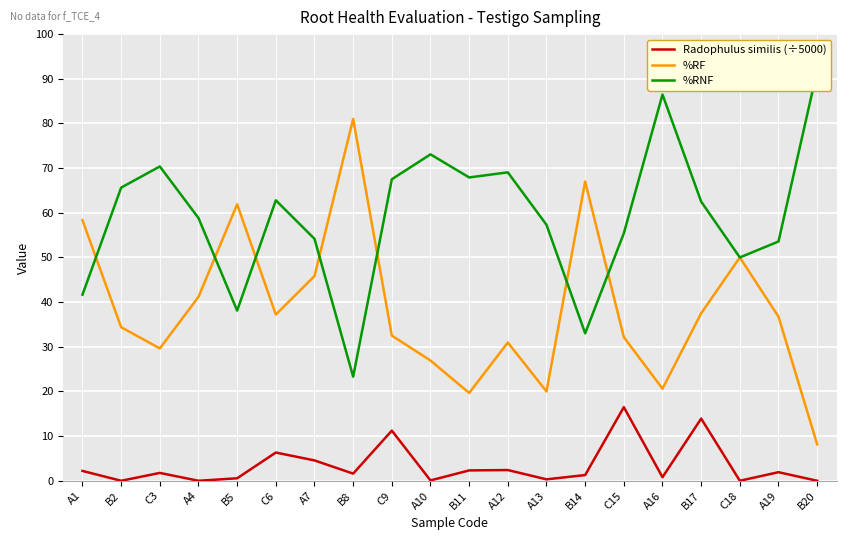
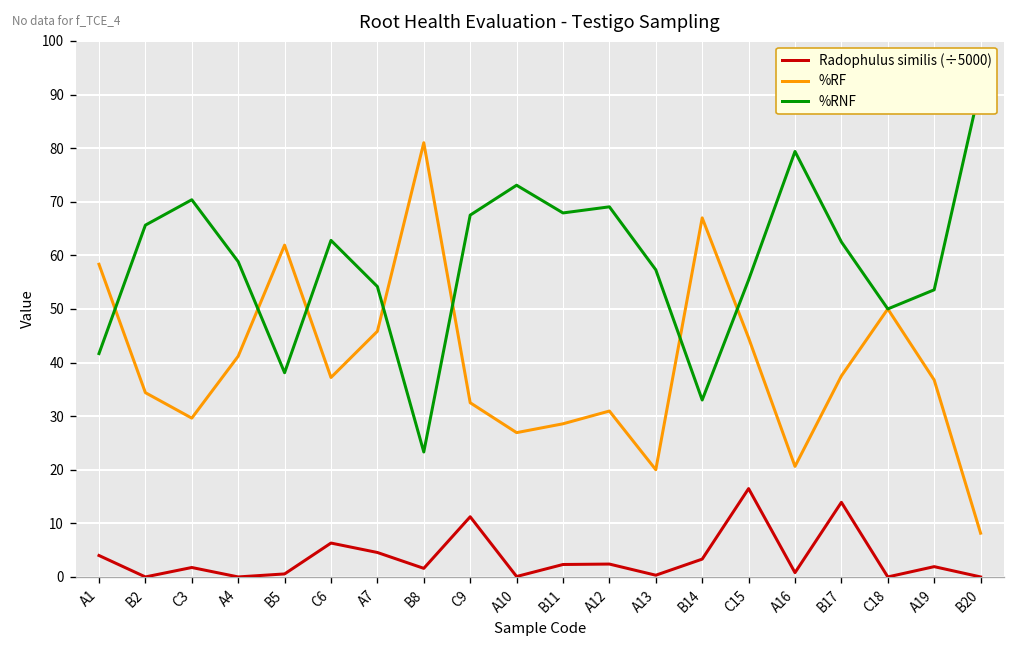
Radophulus similis (÷5000), A1: 2 -> 4
%RF, B11: 20 -> 29
Radophulus similis (÷5000), B14: 1 -> 3
%RF, C15: 32 -> 45
%RNF, A16: 86 -> 79
